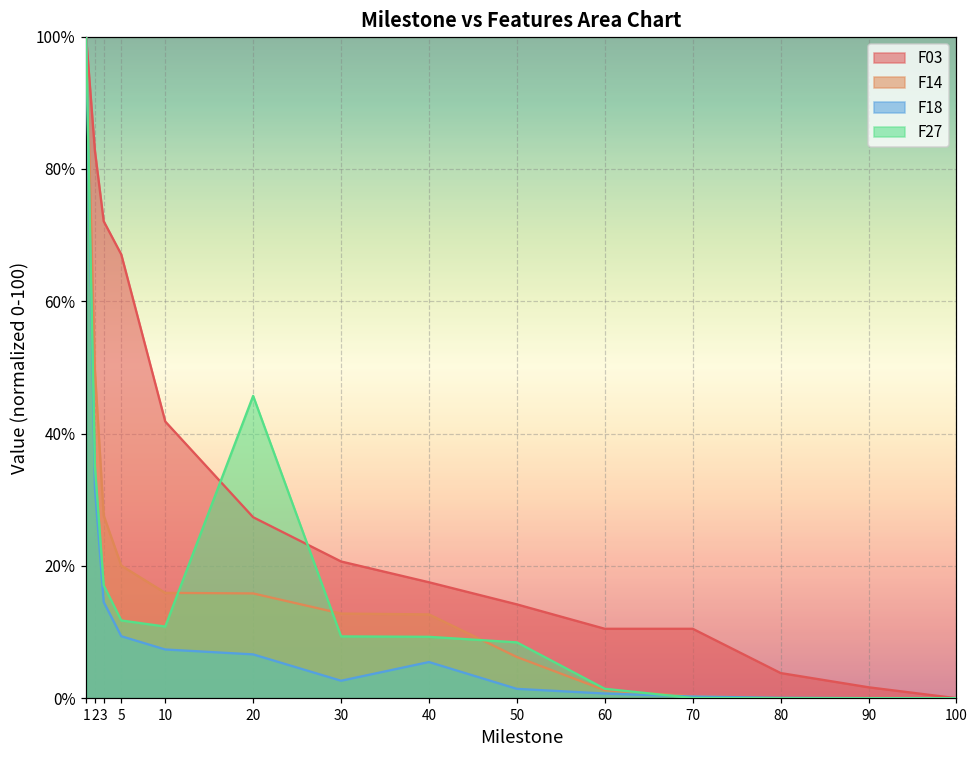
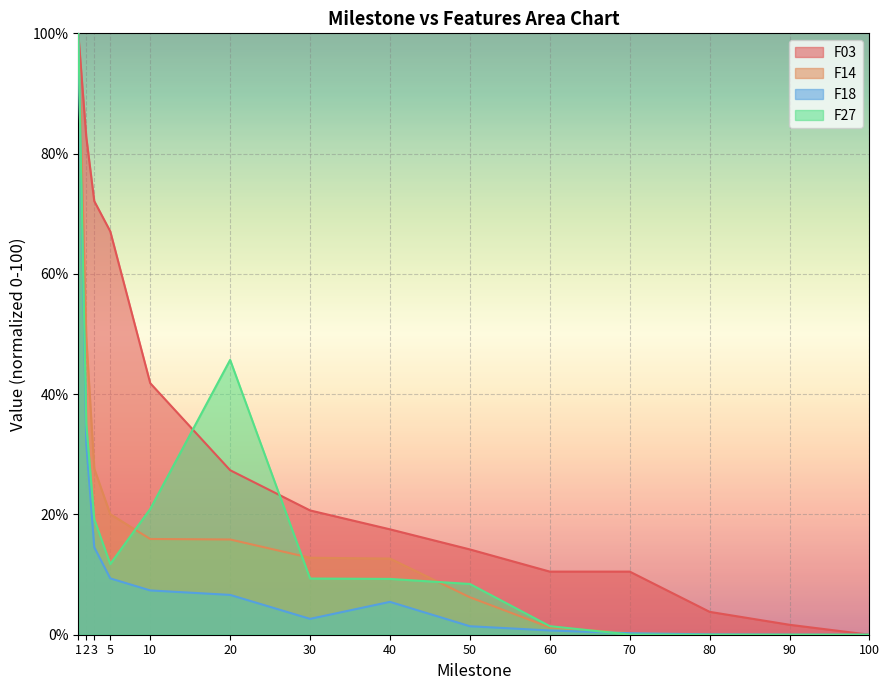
F27, 3: 17% -> 19%
F27, 10: 11% -> 21%
